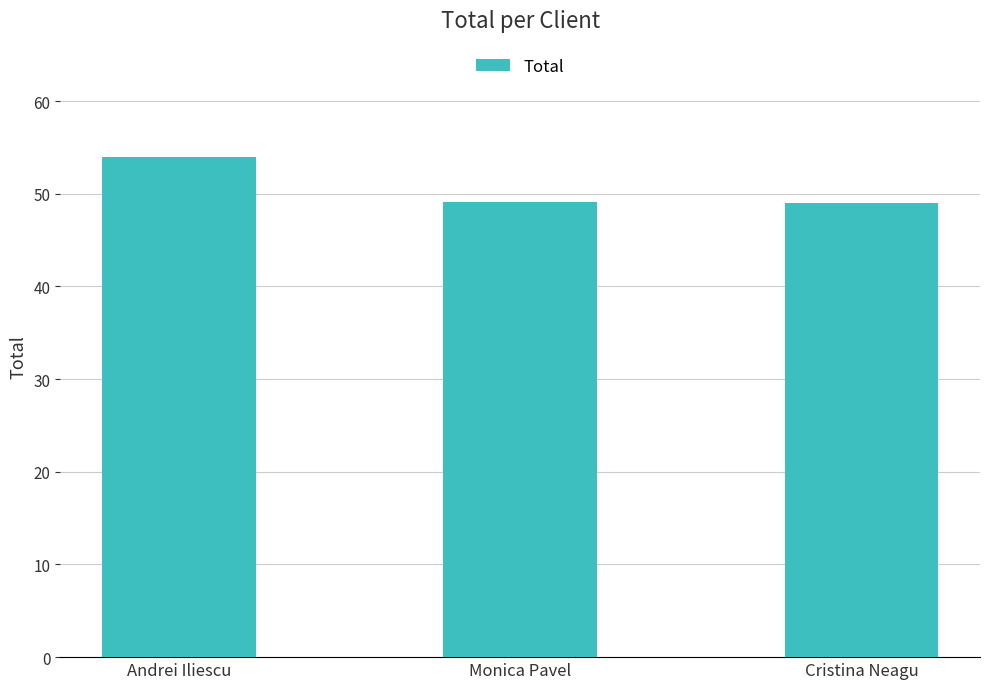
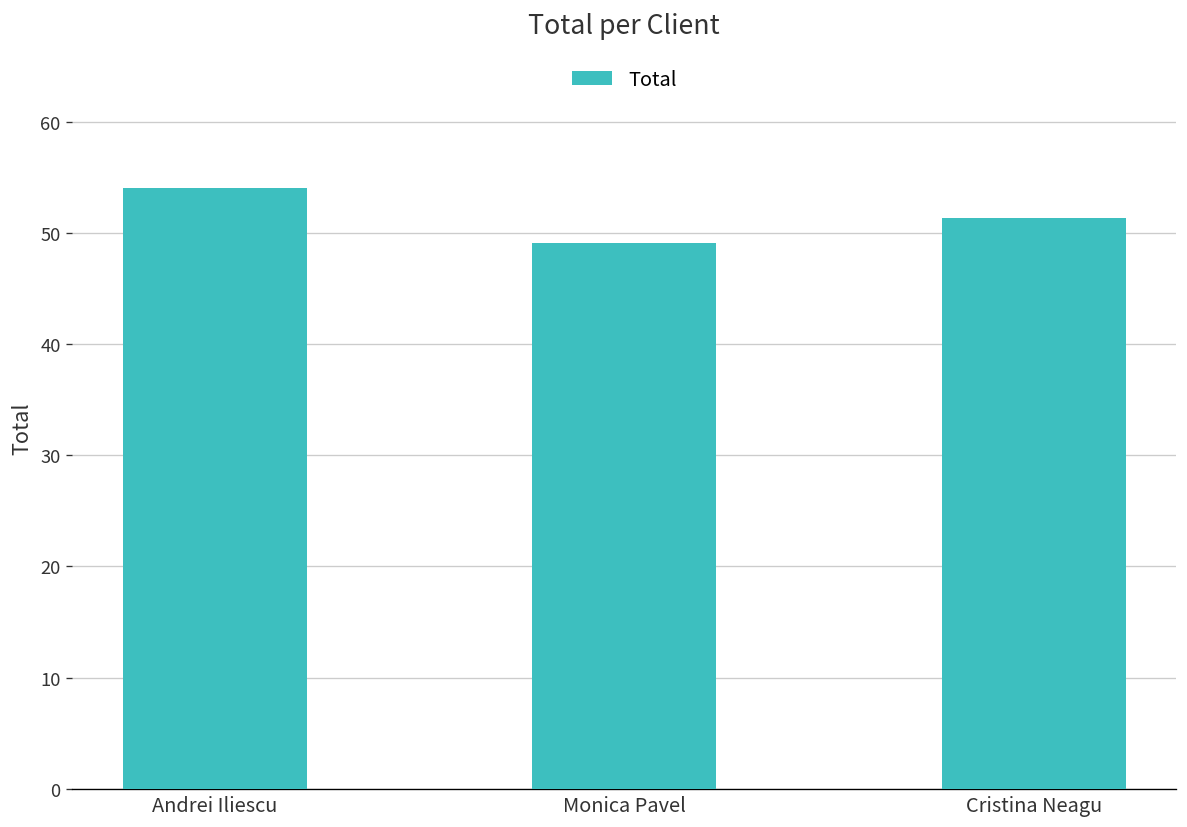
Cristina Neagu: 49 -> 51
